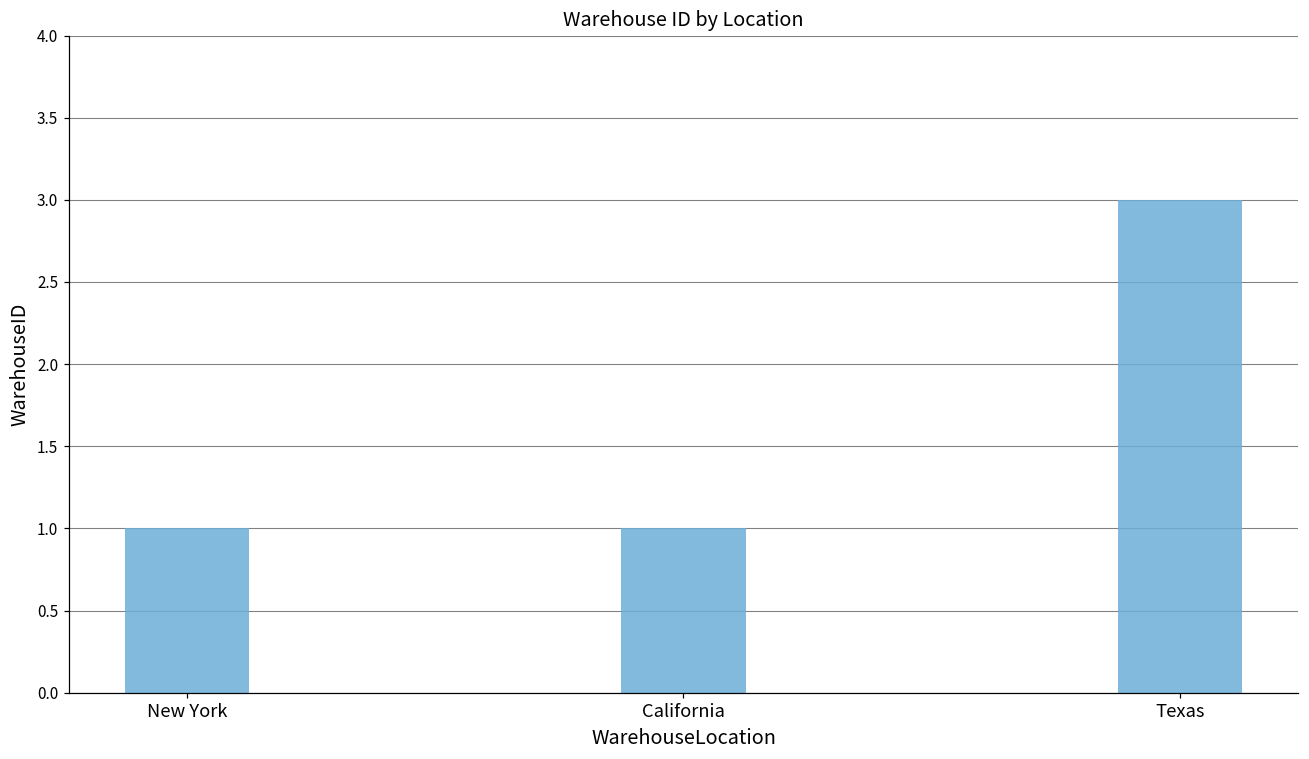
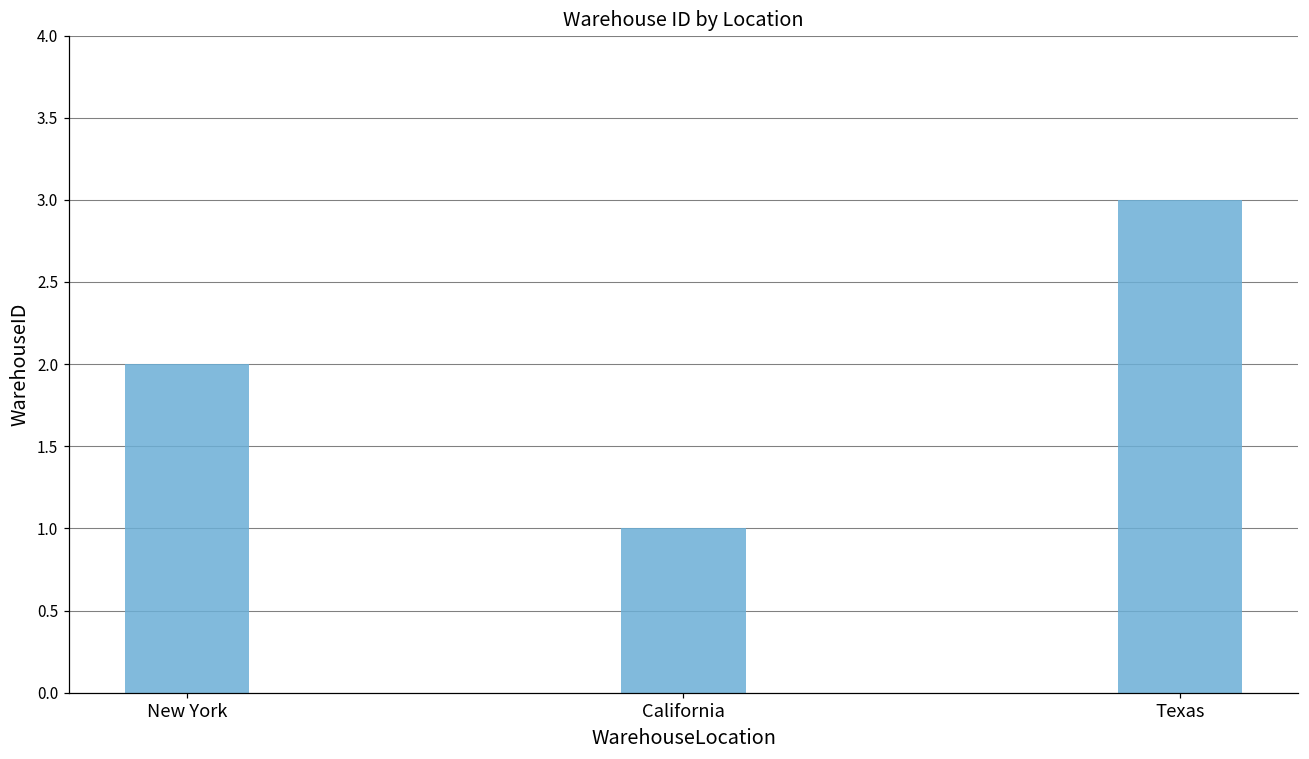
New York: 1 -> 2
